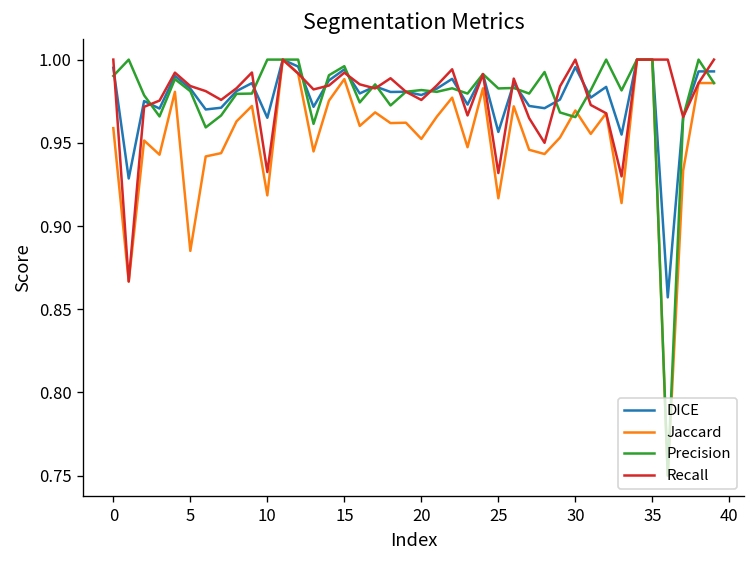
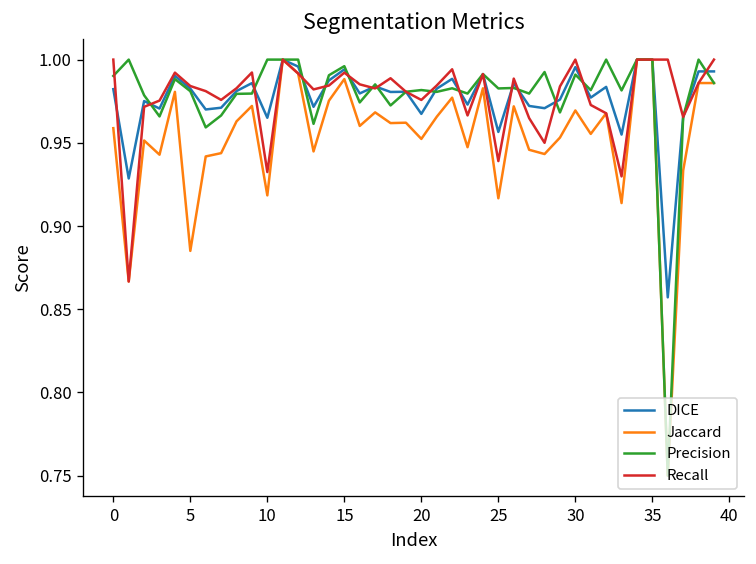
DICE, 0: 0.995 -> 0.982
DICE, 20: 0.979 -> 0.967
Recall, 25: 0.932 -> 0.939
Precision, 30: 0.965 -> 0.991
